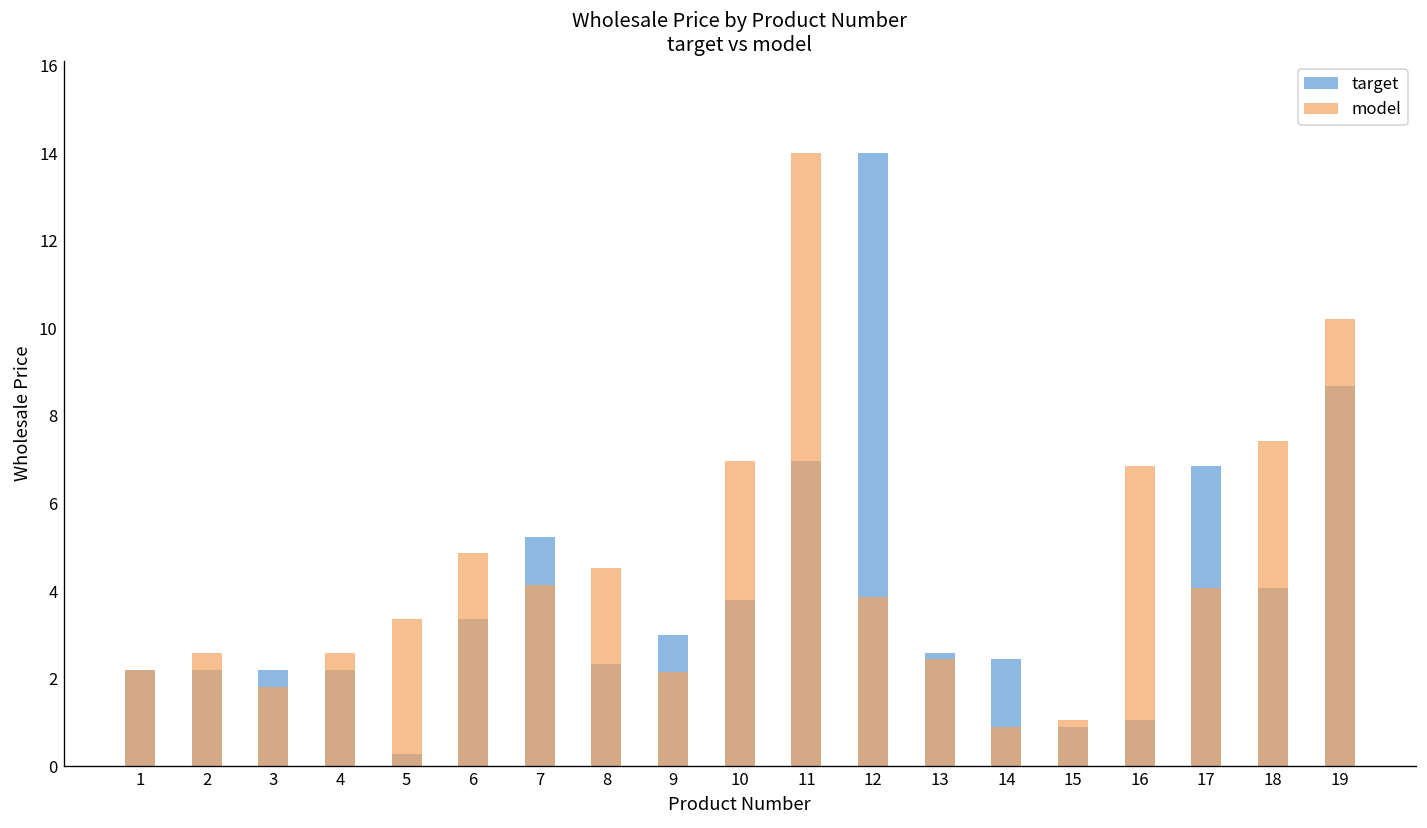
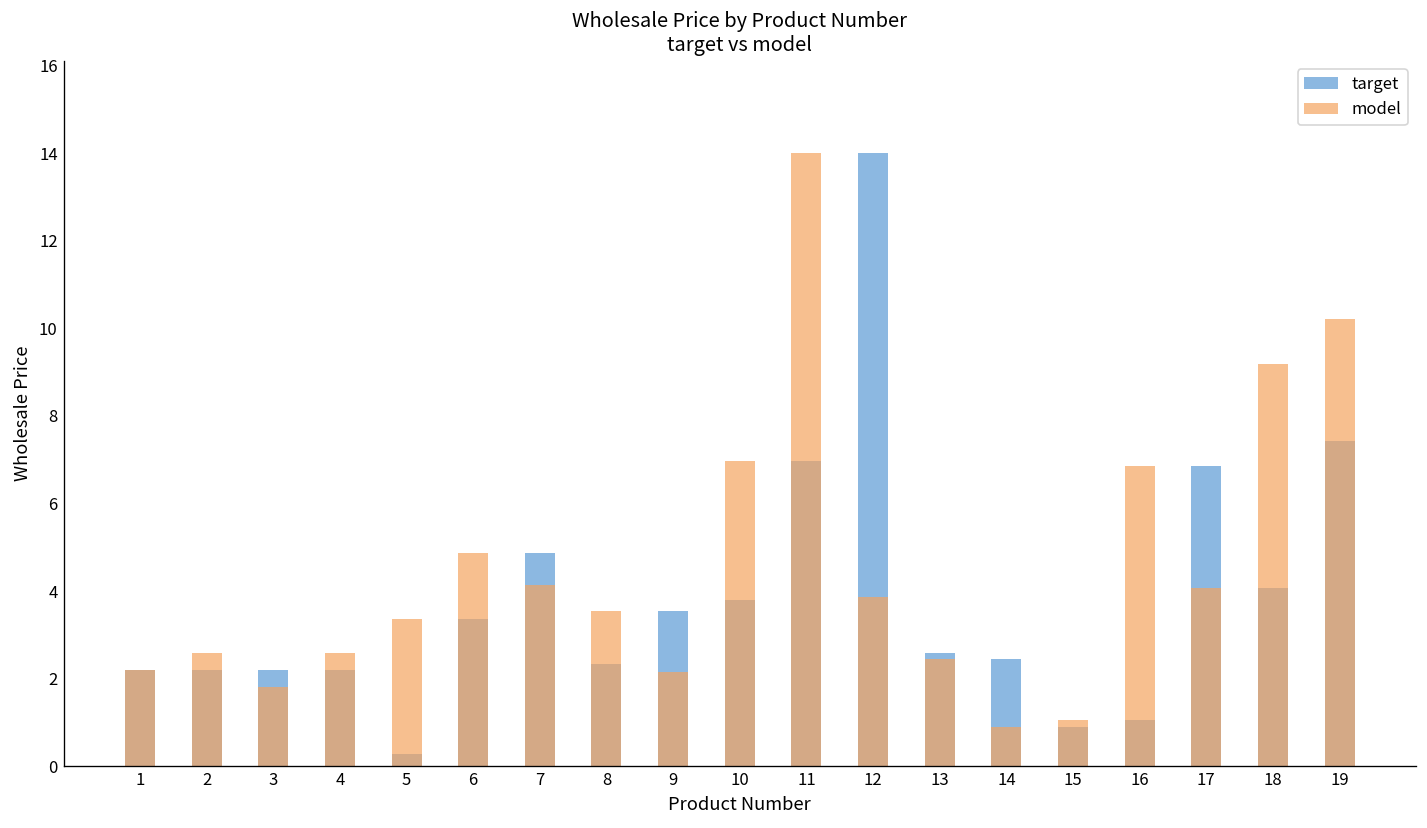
target, 7: 5.2 -> 4.9
model, 8: 4.5 -> 3.5
target, 9: 3.0 -> 3.5
model, 18: 7.4 -> 9.2
target, 19: 8.7 -> 7.4
